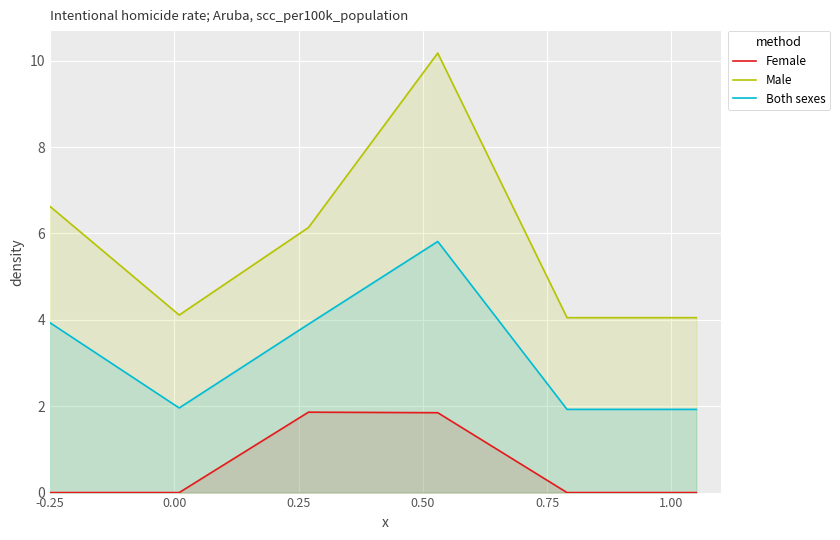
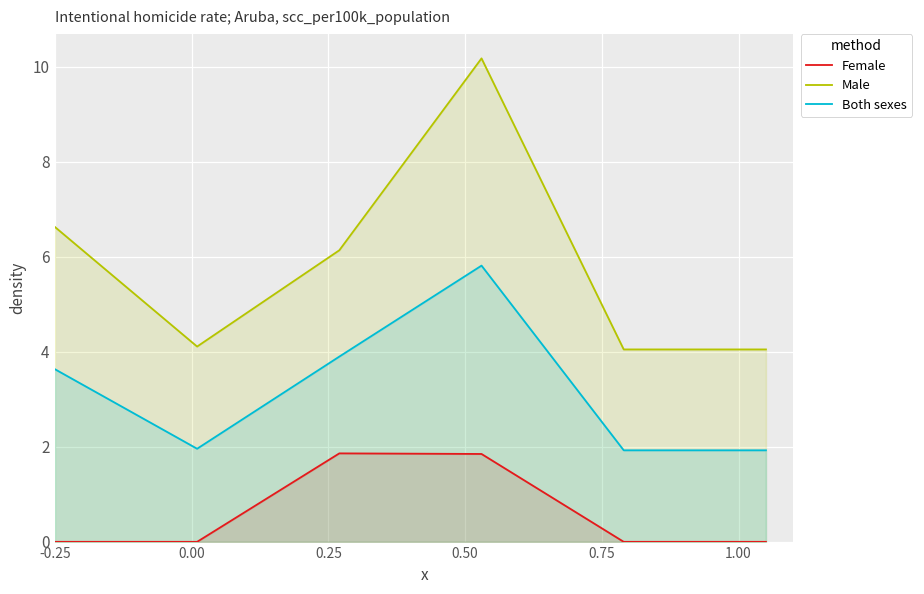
Both sexes, -0.25: 3.9 -> 3.6
